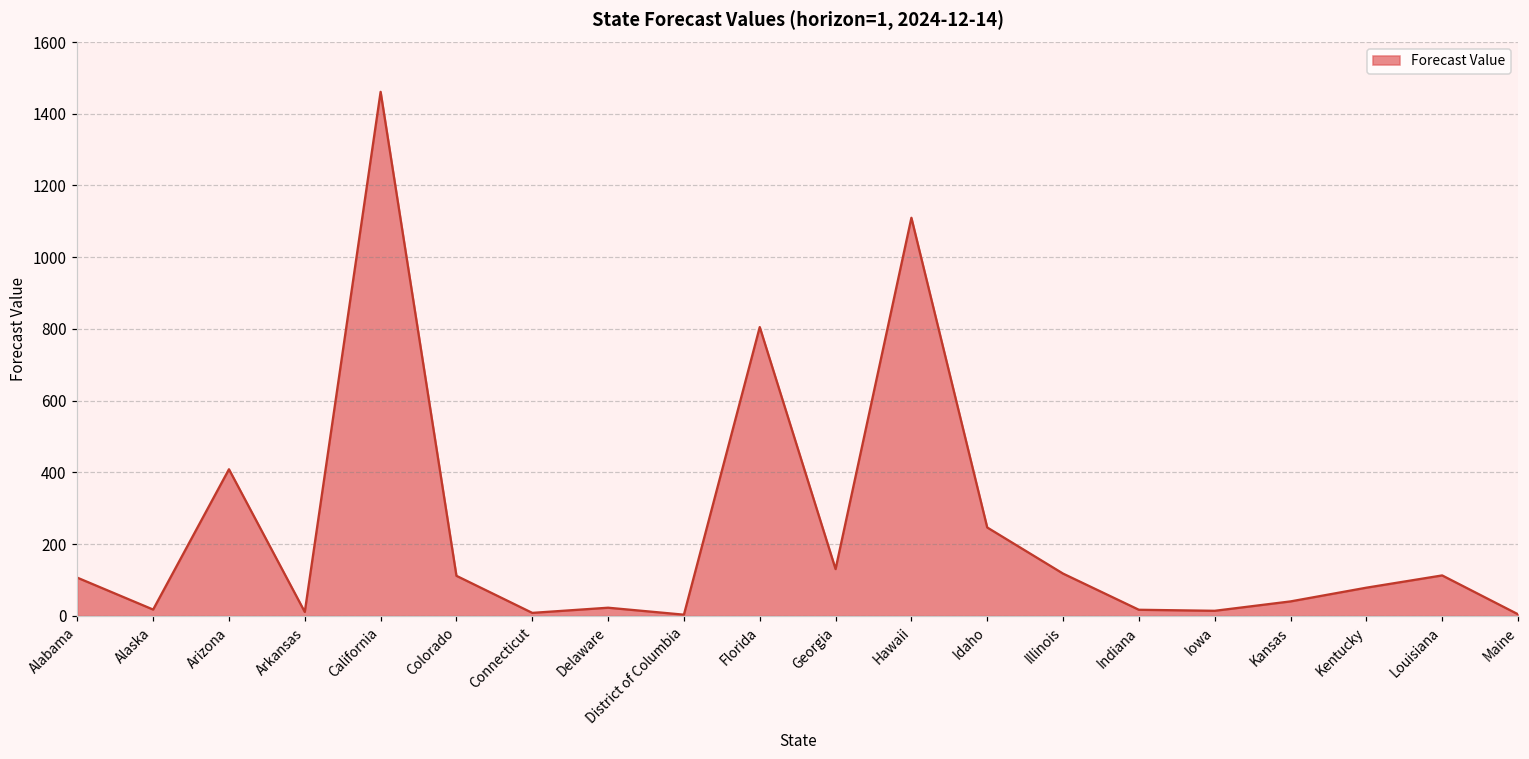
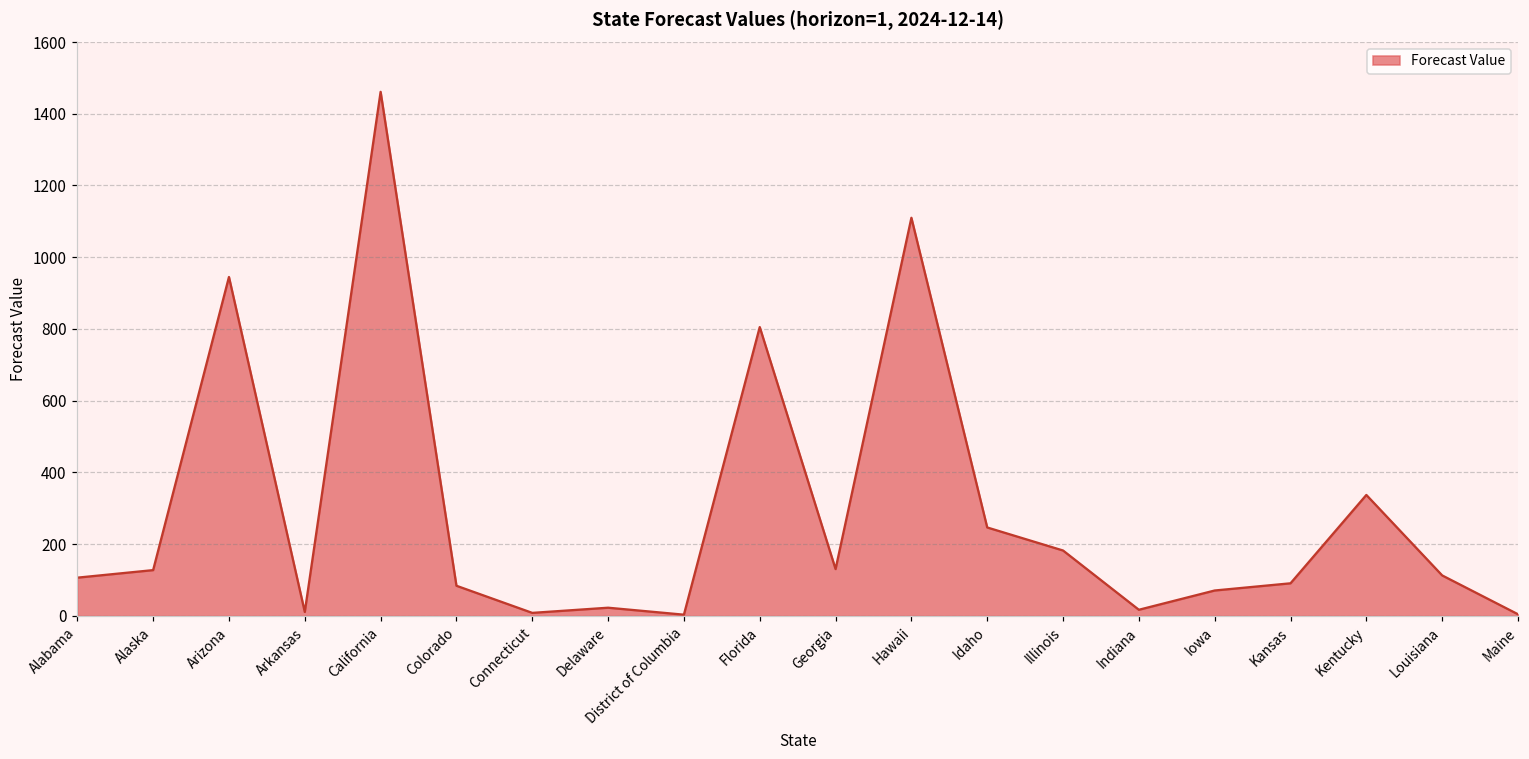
Alaska: 20 -> 130
Arizona: 410 -> 940
Colorado: 110 -> 80
Illinois: 120 -> 180
Iowa: 10 -> 70
Kansas: 40 -> 90
Kentucky: 80 -> 340
